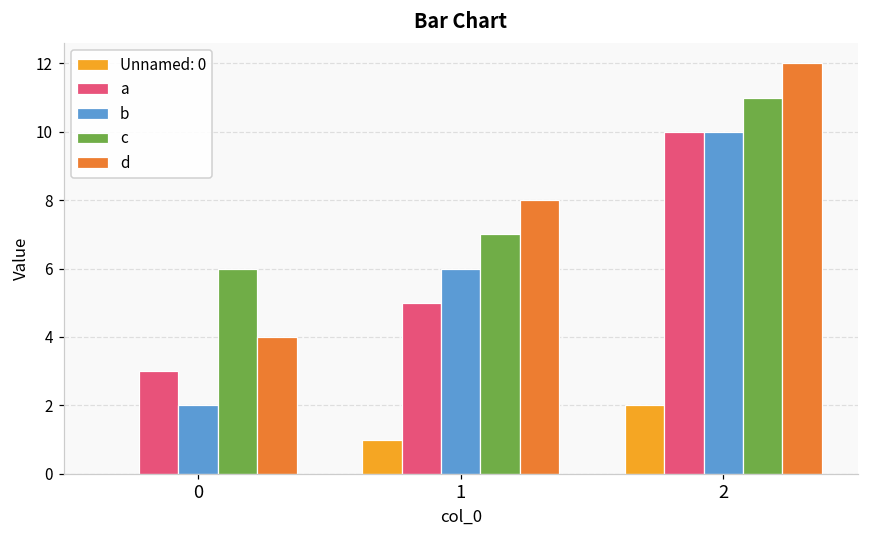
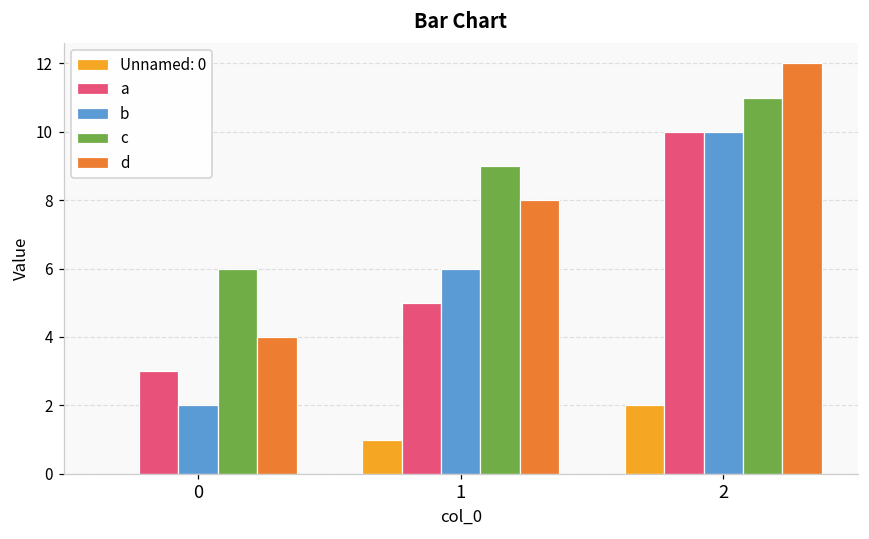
c, 1: 7 -> 9
